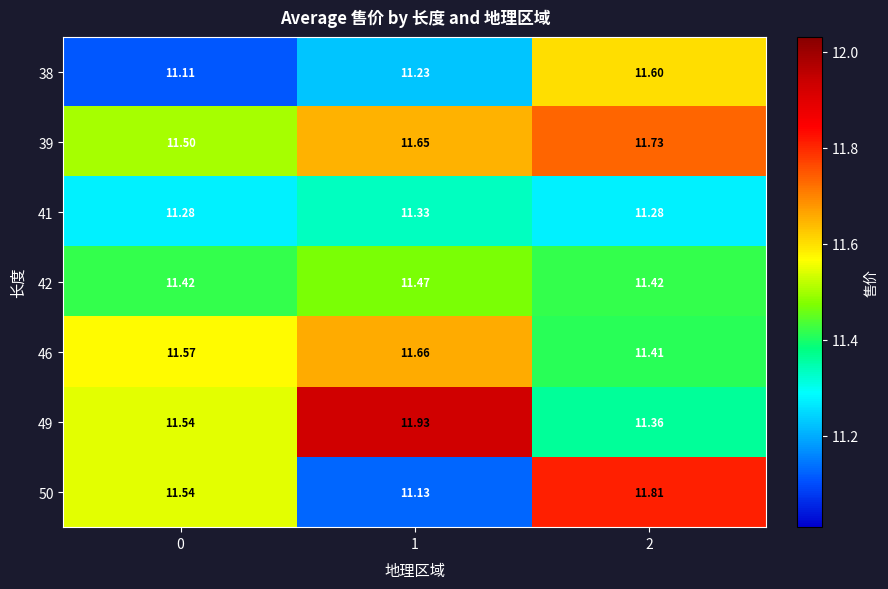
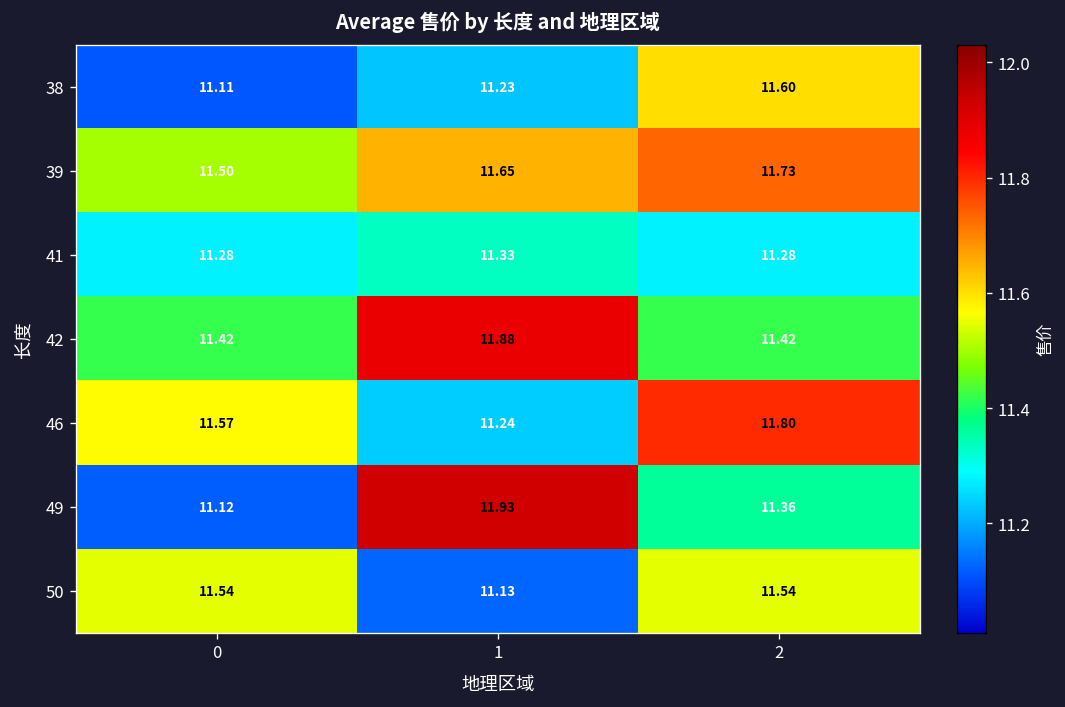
42, 1: 11.47 -> 11.88
46, 1: 11.66 -> 11.24
46, 2: 11.41 -> 11.80
49, 0: 11.54 -> 11.12
50, 2: 11.81 -> 11.54
